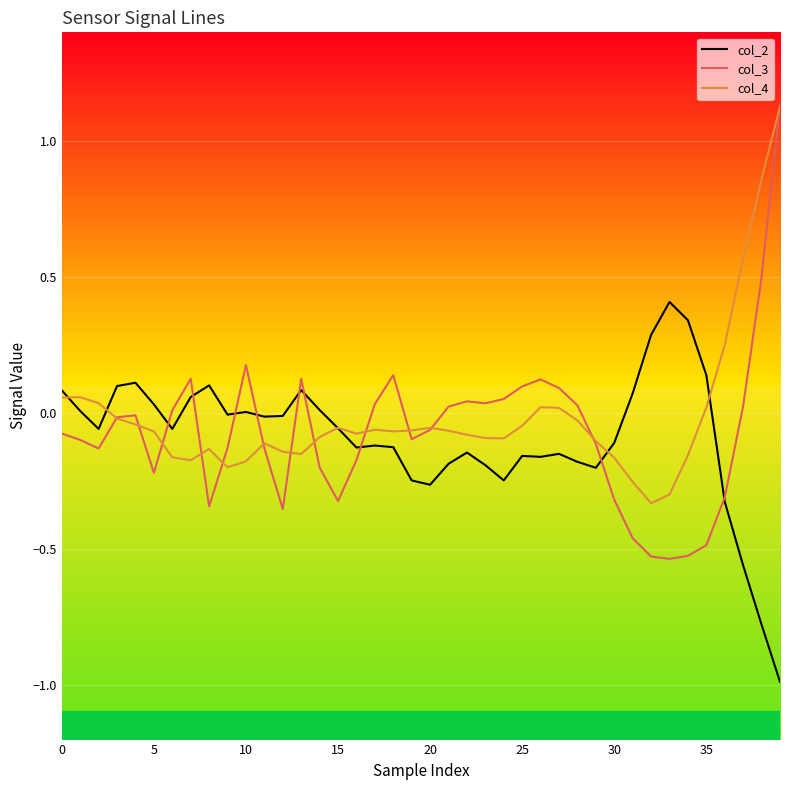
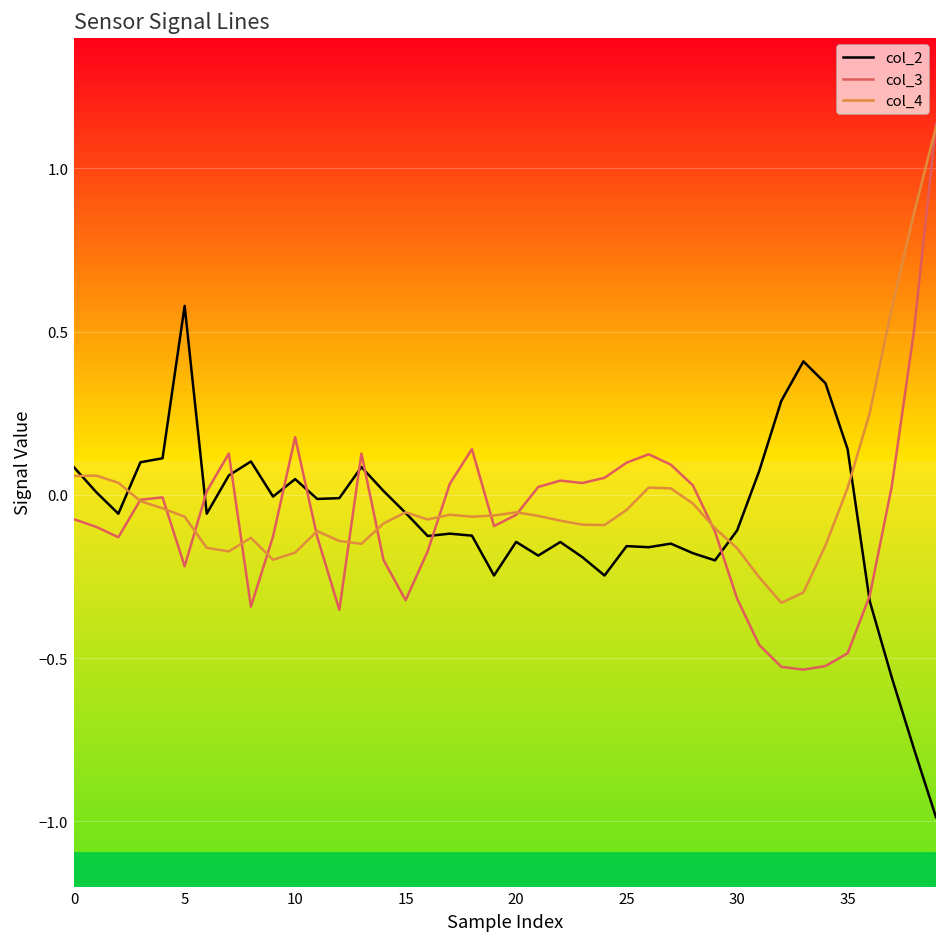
col_2, 5: 0.03 -> 0.58
col_2, 10: 0.00 -> 0.05
col_2, 20: -0.26 -> -0.14
